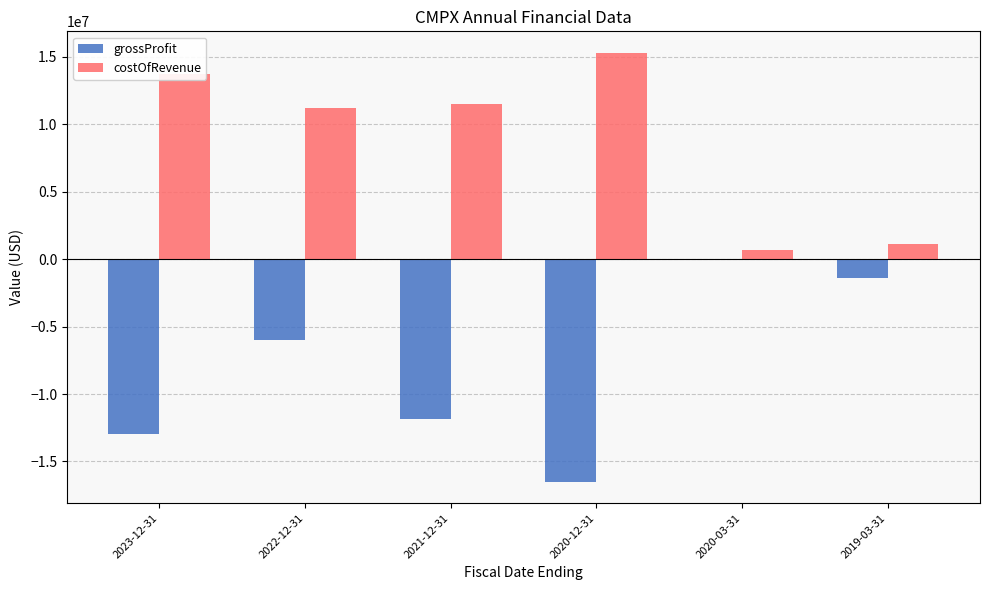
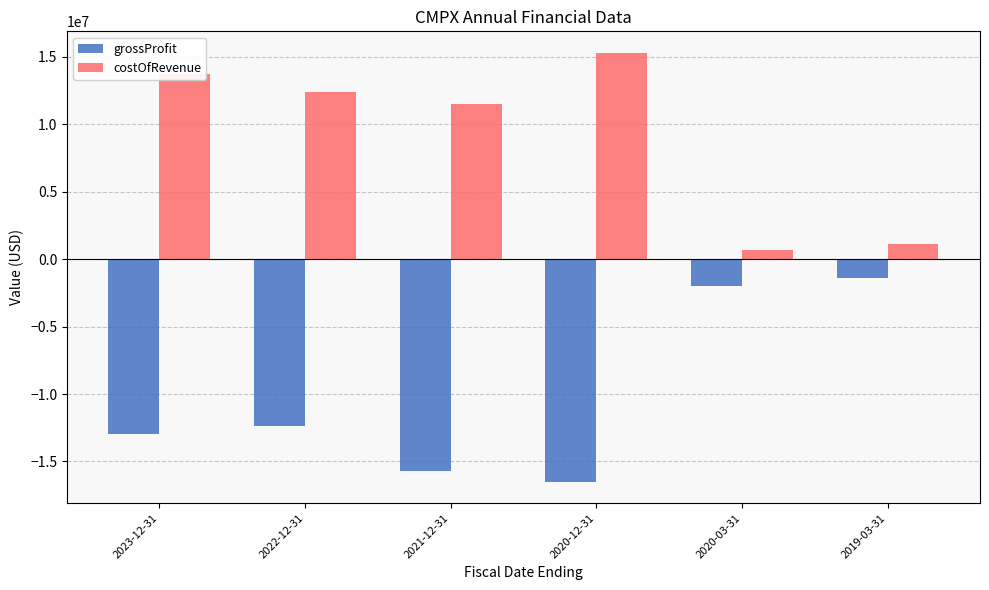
grossProfit, 2022-12-31: -6000000 -> -12400000
costOfRevenue, 2022-12-31: 11200000 -> 12400000
grossProfit, 2021-12-31: -11800000 -> -15700000
grossProfit, 2020-03-31: 0 -> -2000000
